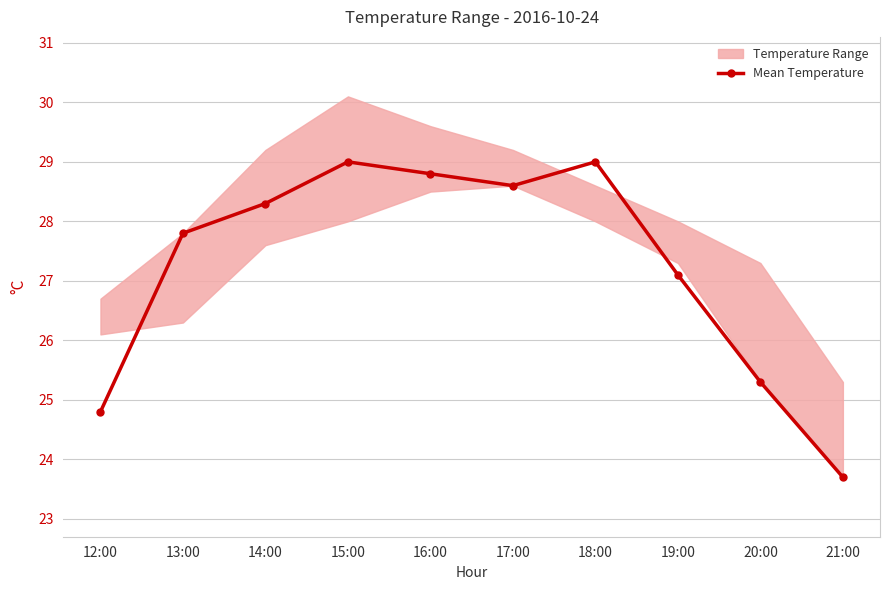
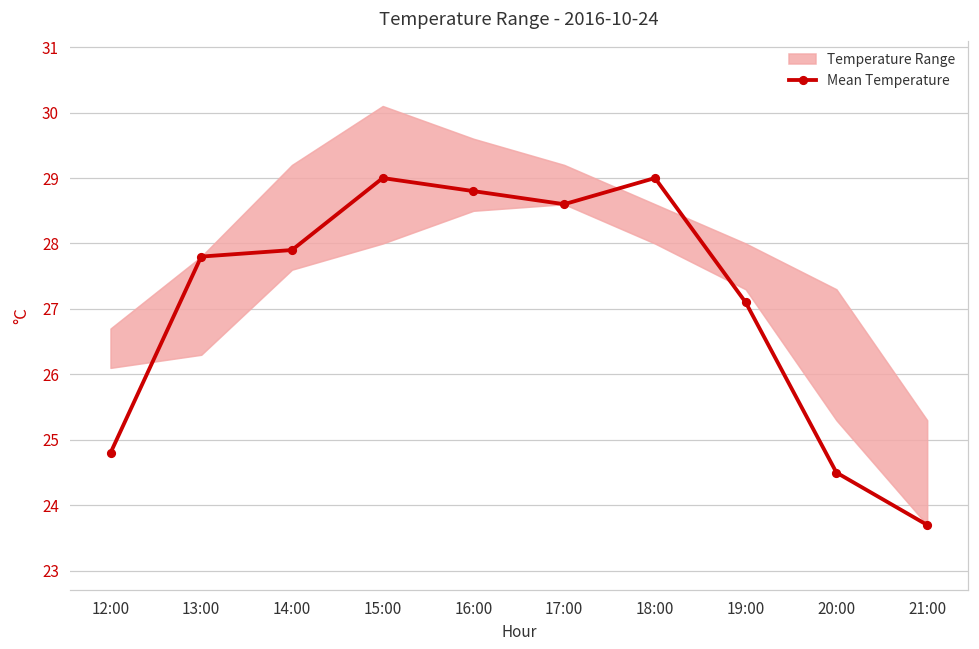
Mean Temperature, 14:00: 28.3 -> 27.9
Mean Temperature, 20:00: 25.3 -> 24.5
